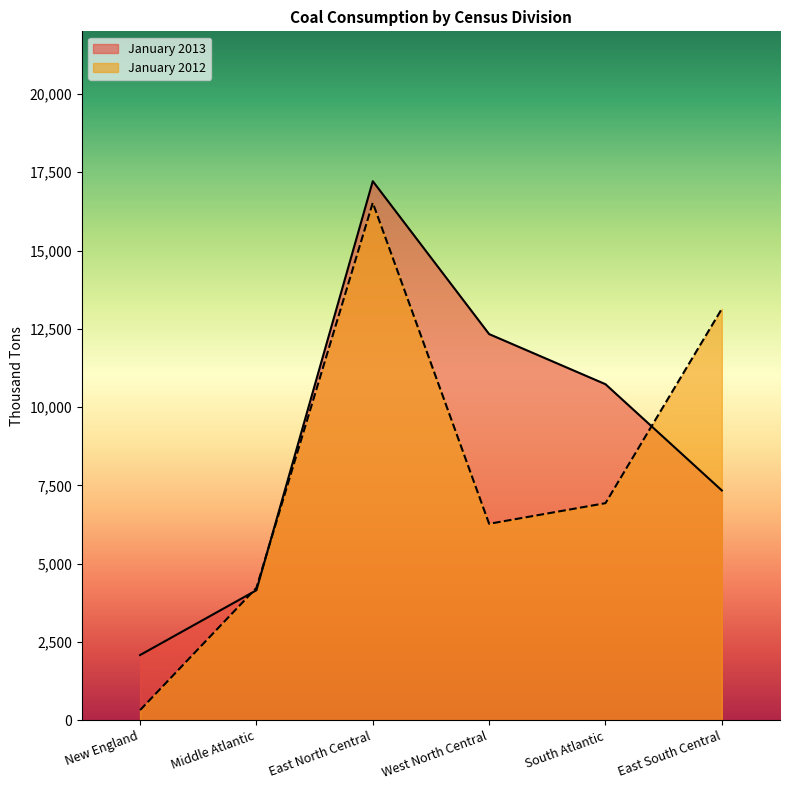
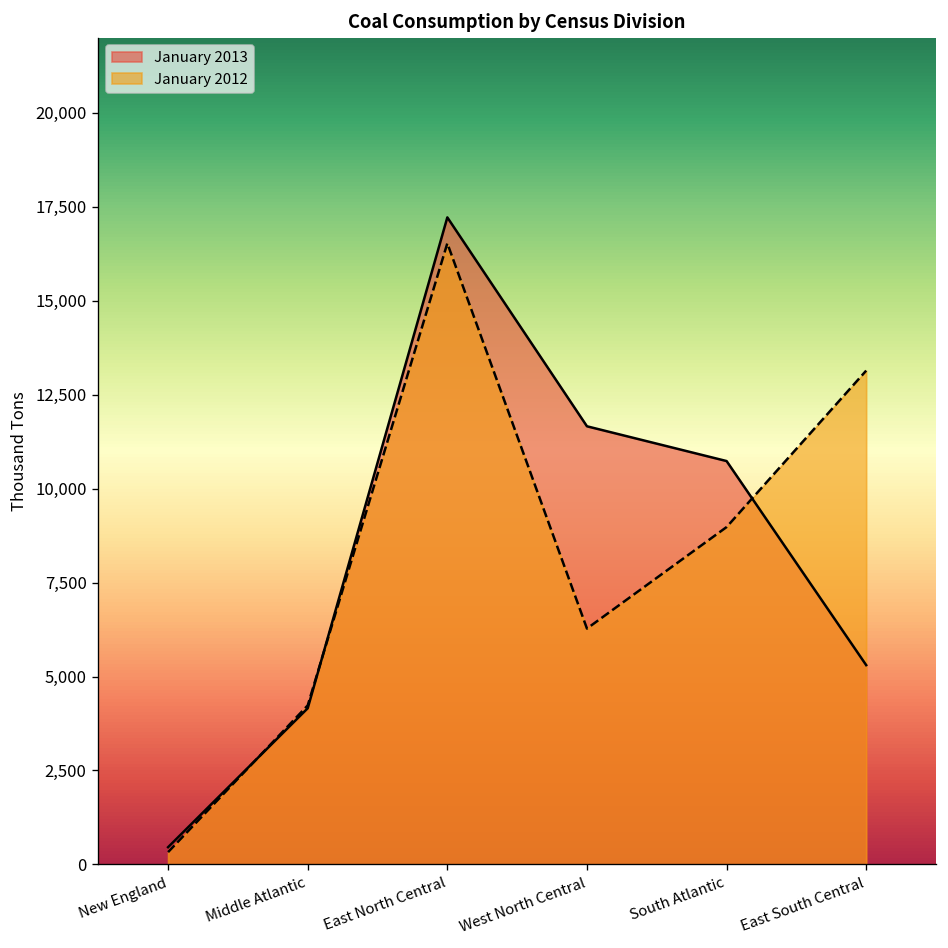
January 2013, New England: 2,100 -> 500
January 2013, West North Central: 12,300 -> 11,700
January 2012, South Atlantic: 6,900 -> 9,000
January 2013, East South Central: 7,300 -> 5,300
